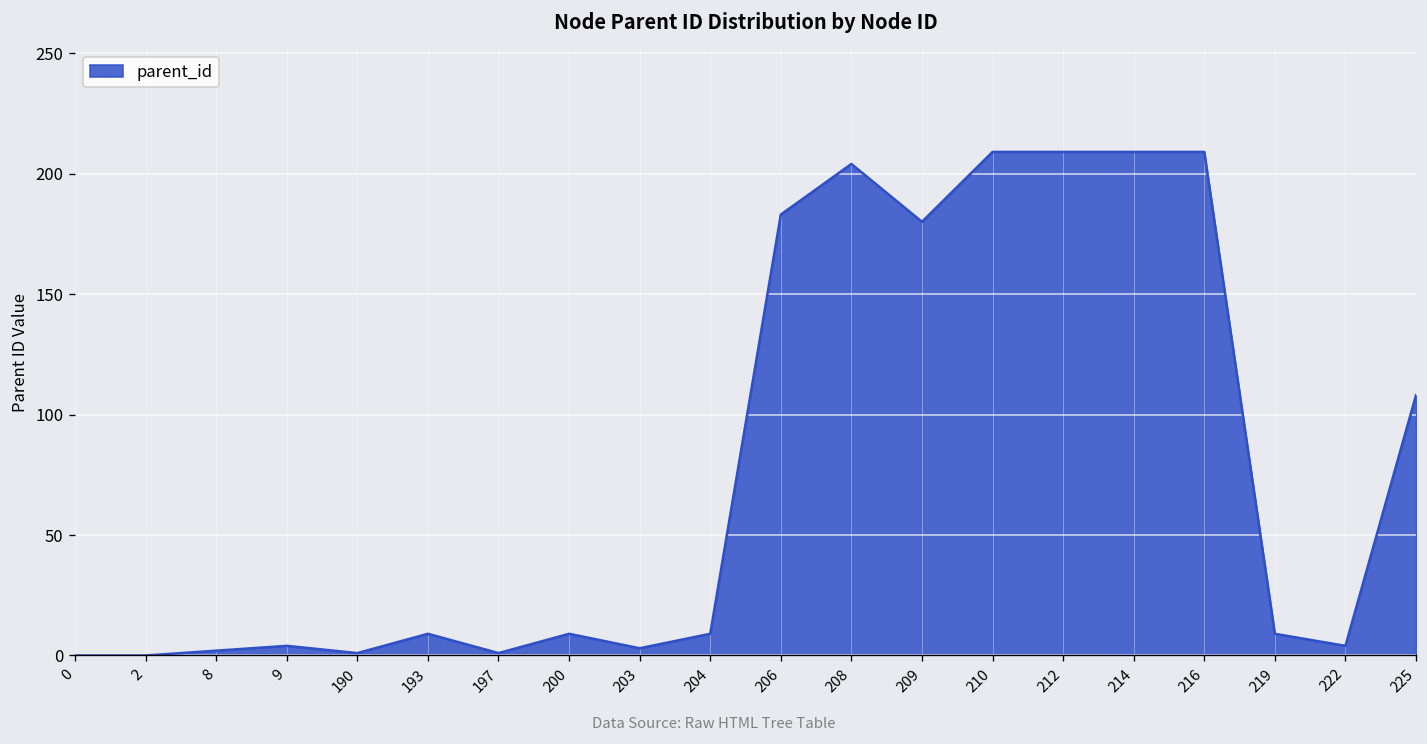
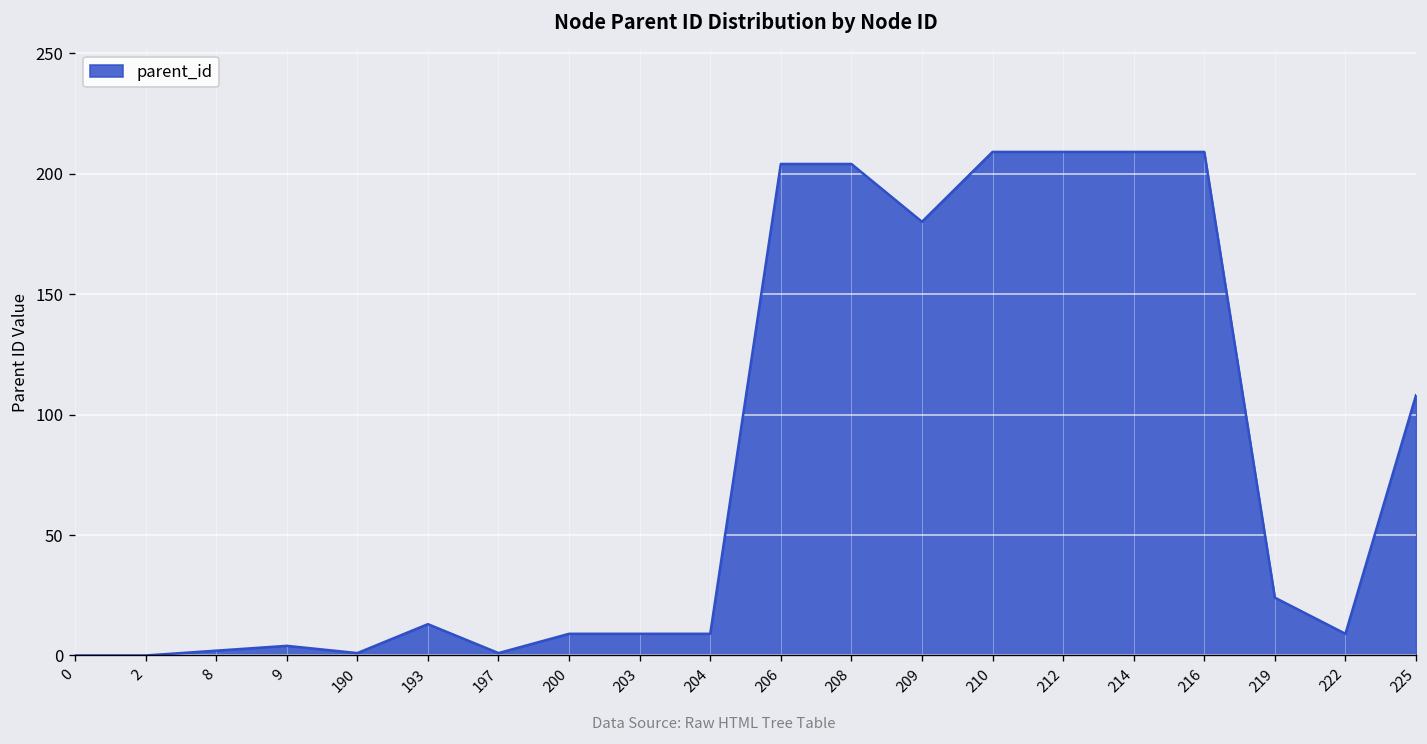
193: 9 -> 13
203: 3 -> 9
206: 183 -> 204
219: 9 -> 24
222: 4 -> 9
